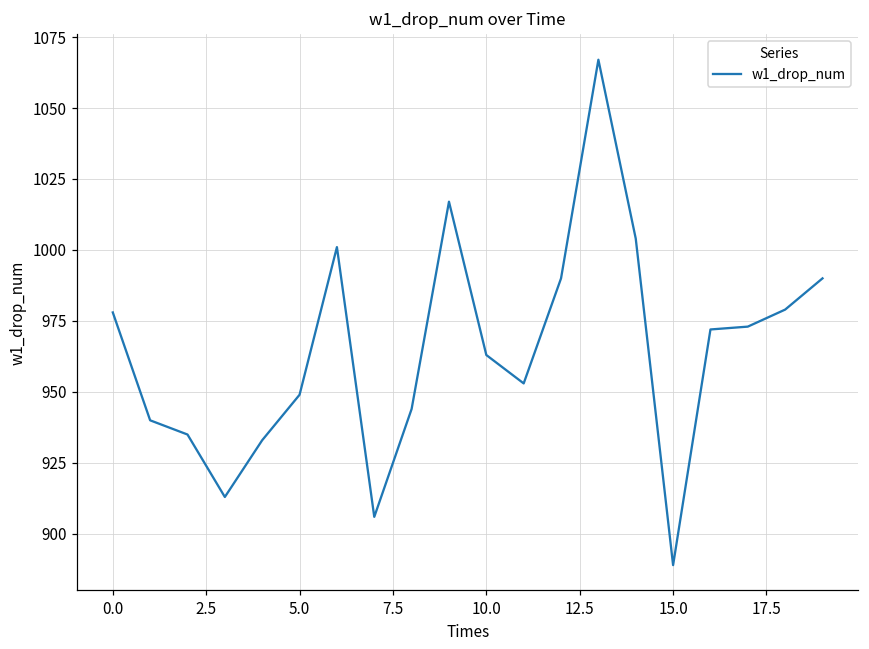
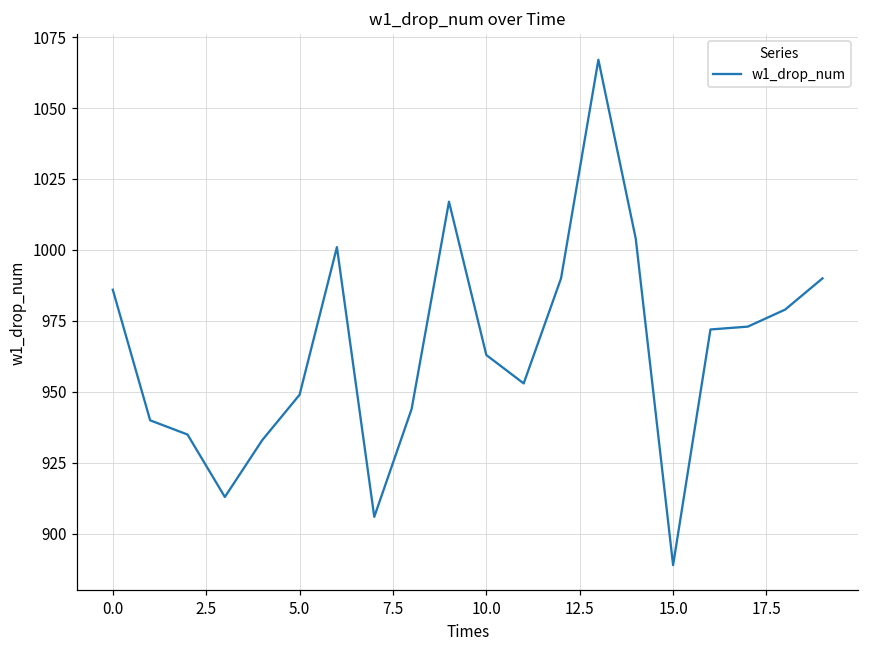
0.0: 978 -> 986
